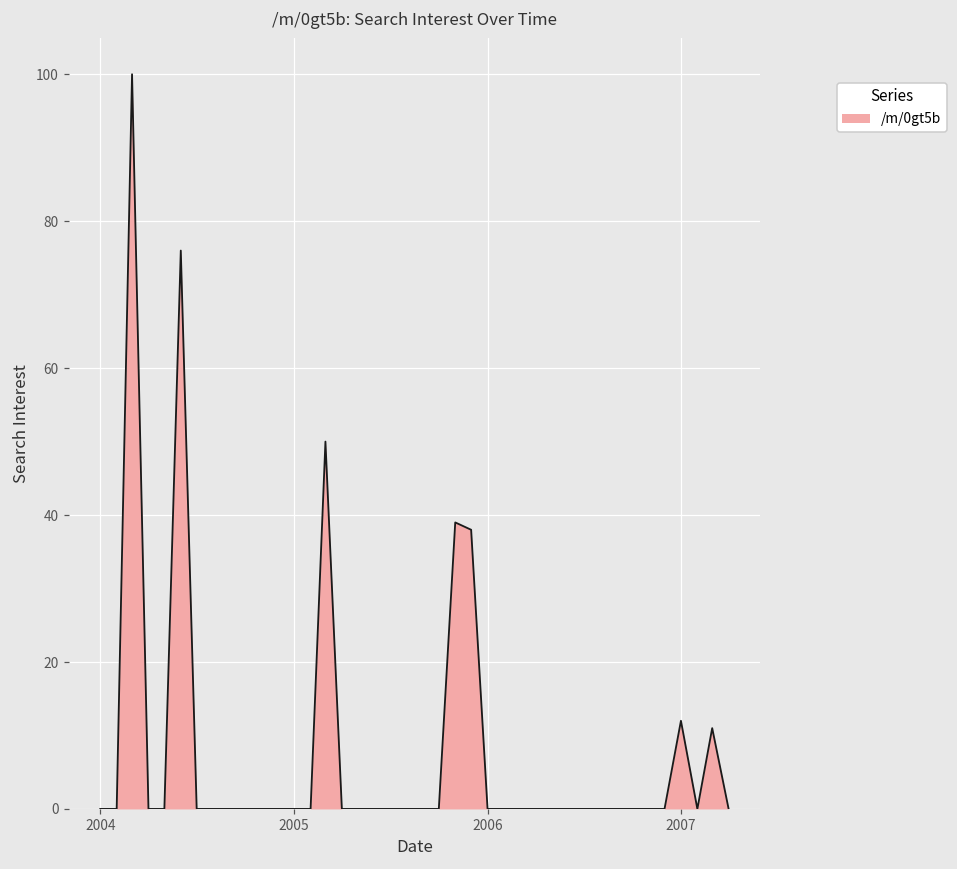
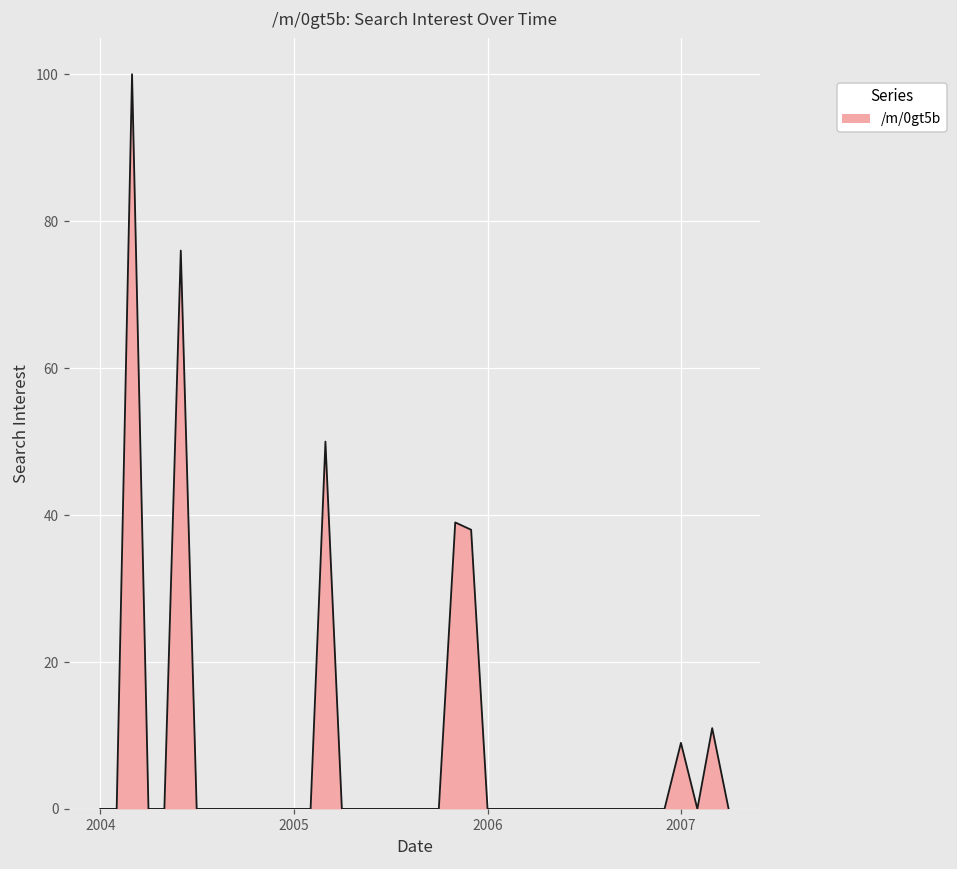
2007: 12 -> 9
